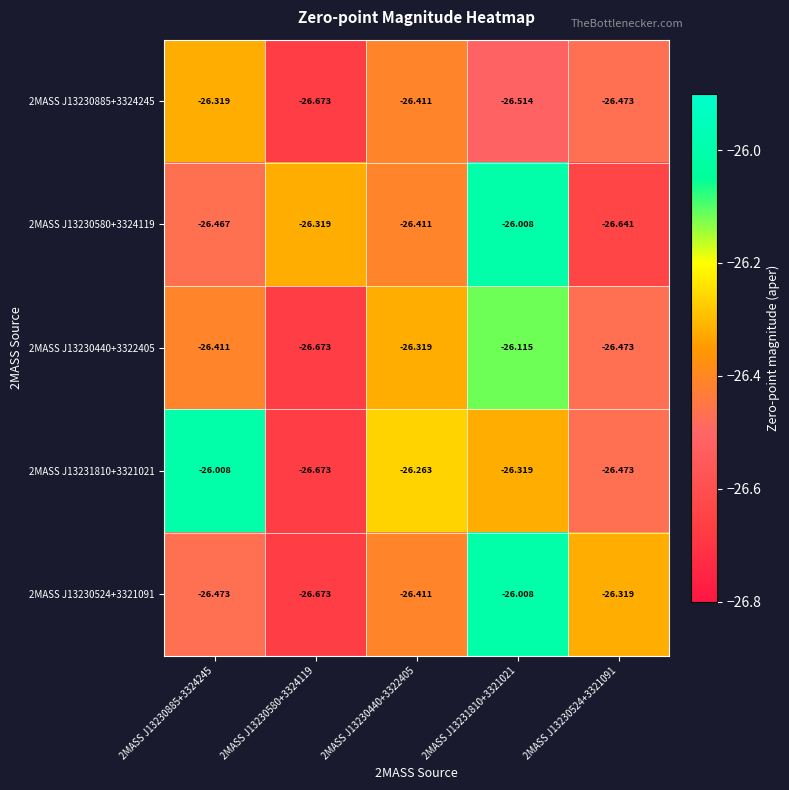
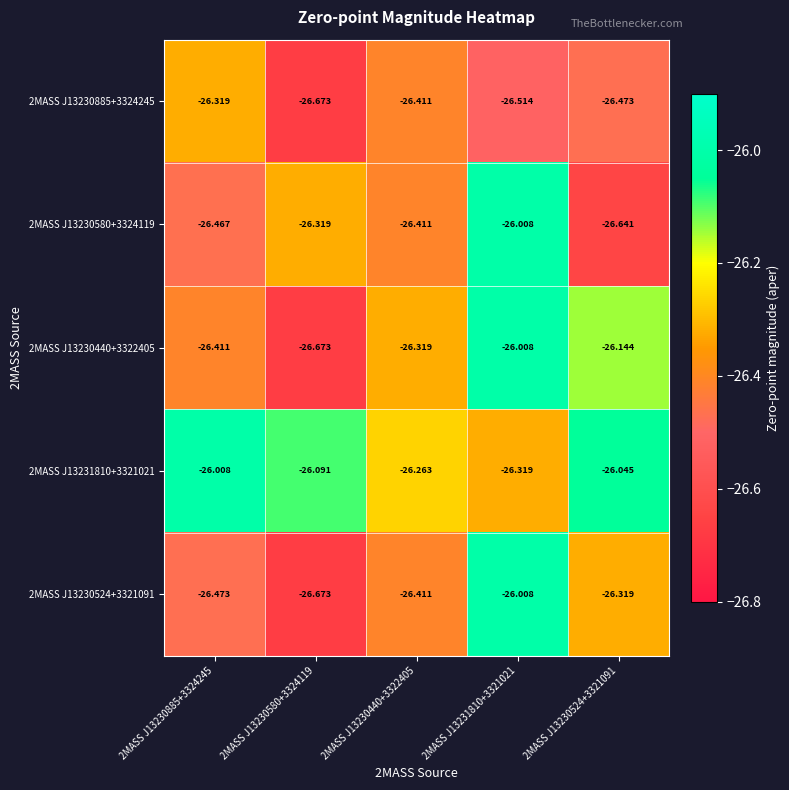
2MASS J13230440+3322405, 2MASS J13231810+3321021: -26.115 -> -26.008
2MASS J13230440+3322405, 2MASS J13230524+3321091: -26.473 -> -26.144
2MASS J13231810+3321021, 2MASS J13230580+3324119: -26.673 -> -26.091
2MASS J13231810+3321021, 2MASS J13230524+3321091: -26.473 -> -26.045
